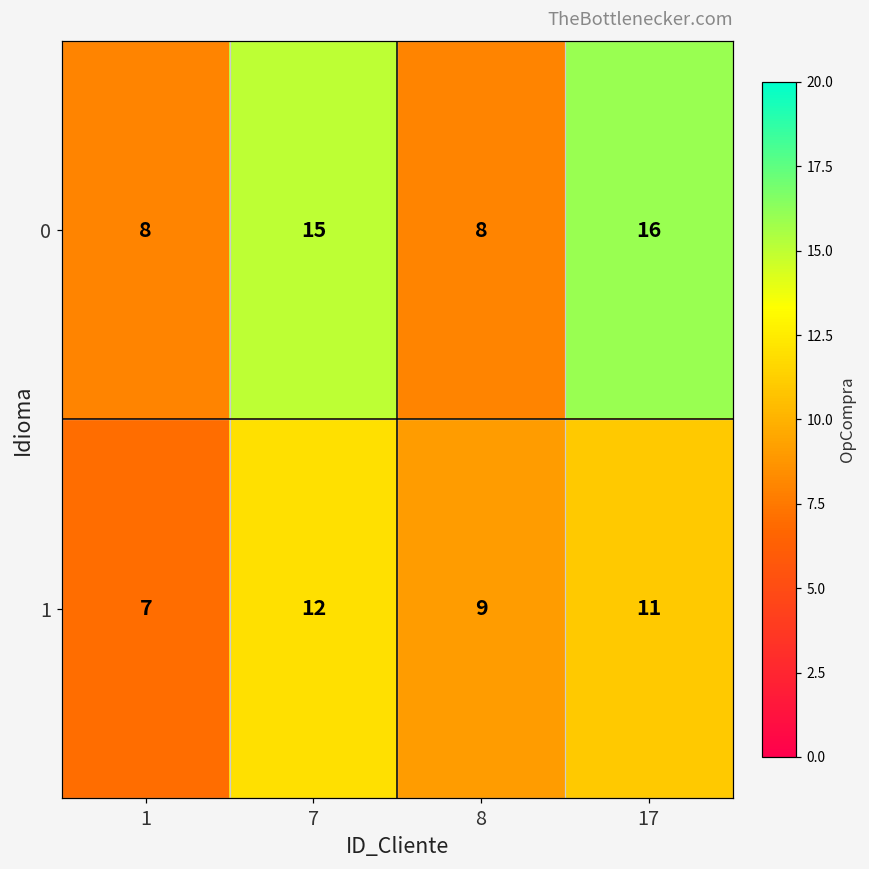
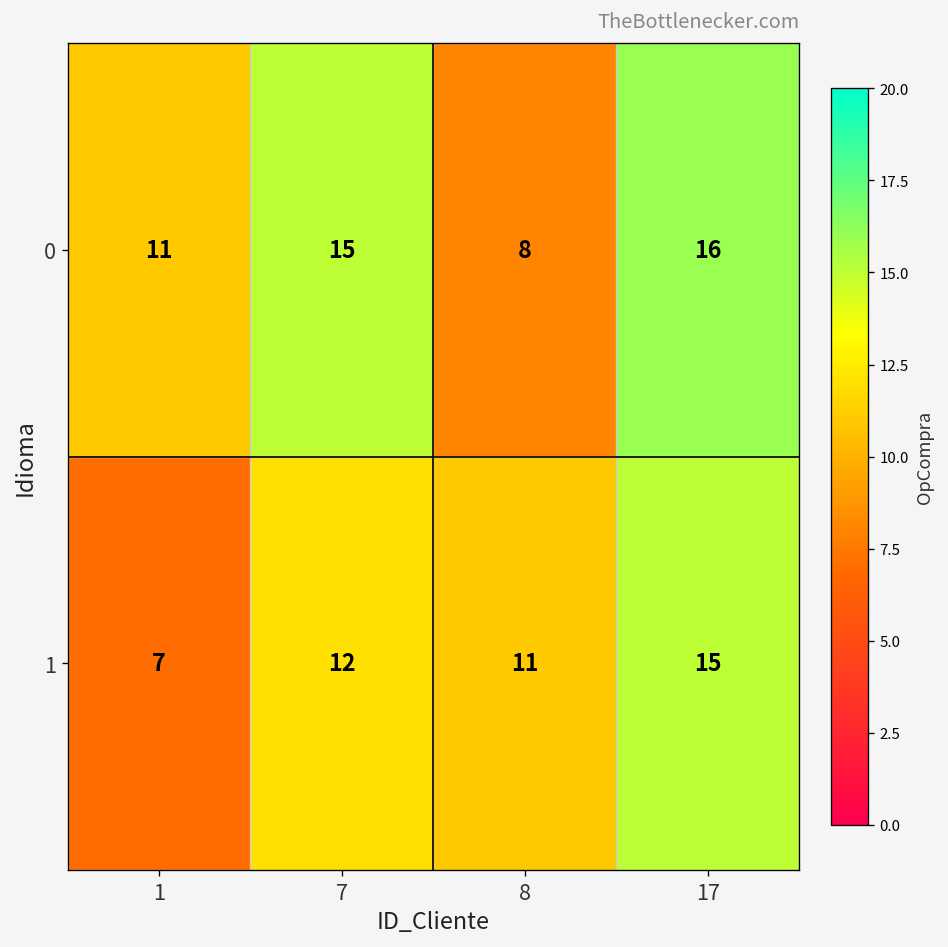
0, 1: 8 -> 11
1, 8: 9 -> 11
1, 17: 11 -> 15
